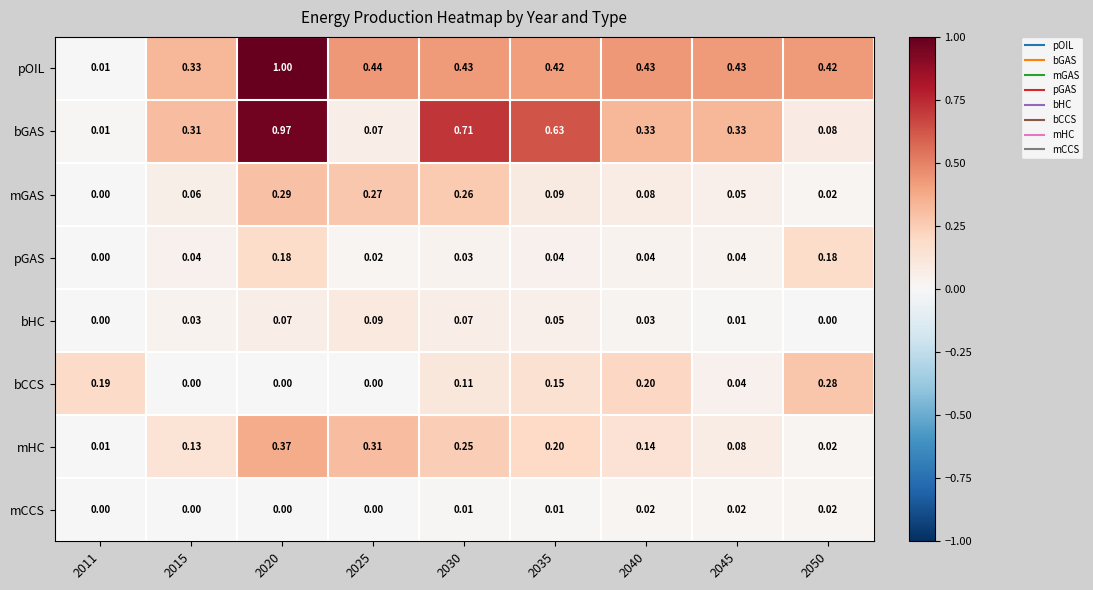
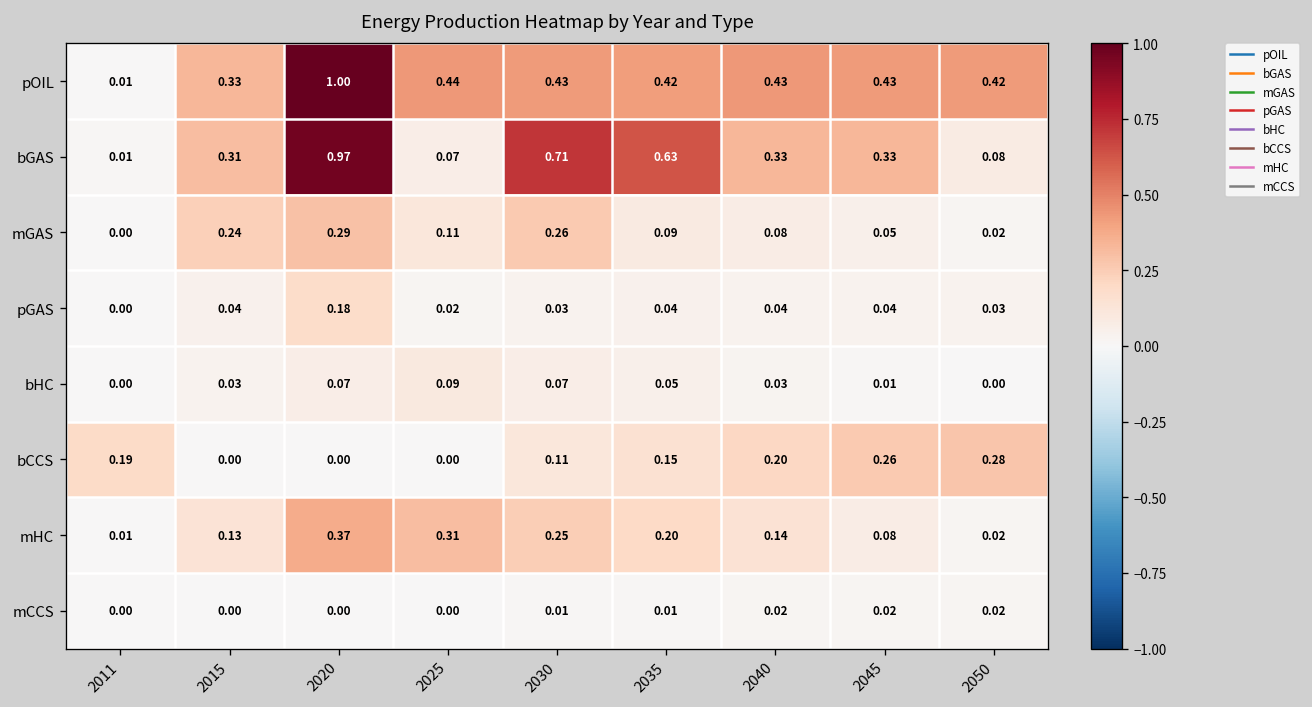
mGAS, 2015: 0.06 -> 0.24
mGAS, 2025: 0.27 -> 0.11
pGAS, 2050: 0.18 -> 0.03
bCCS, 2045: 0.04 -> 0.26
